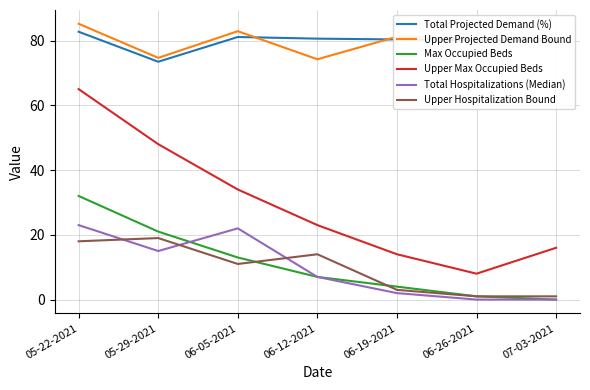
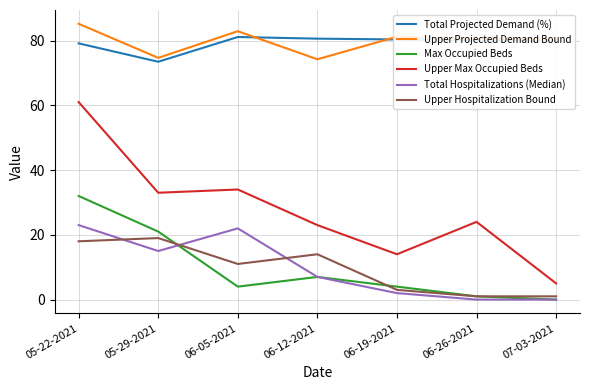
Total Projected Demand (%), 05-22-2021: 83 -> 79
Upper Max Occupied Beds, 05-22-2021: 65 -> 61
Upper Max Occupied Beds, 05-29-2021: 48 -> 33
Max Occupied Beds, 06-05-2021: 13 -> 4
Upper Max Occupied Beds, 06-26-2021: 8 -> 24
Upper Max Occupied Beds, 07-03-2021: 16 -> 5
